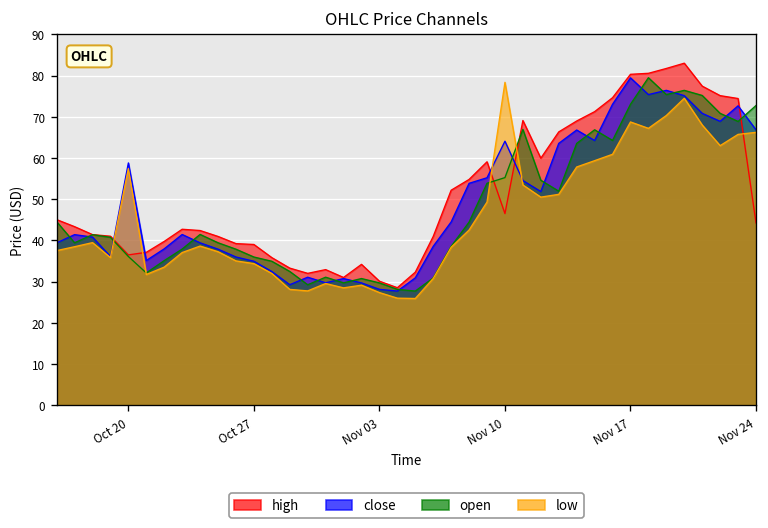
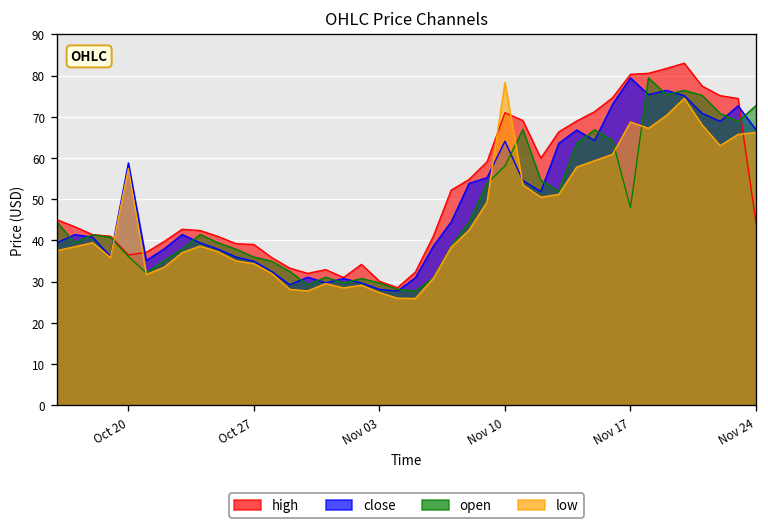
high, Nov 10: 47 -> 71
open, Nov 10: 55 -> 58
open, Nov 17: 73 -> 48
